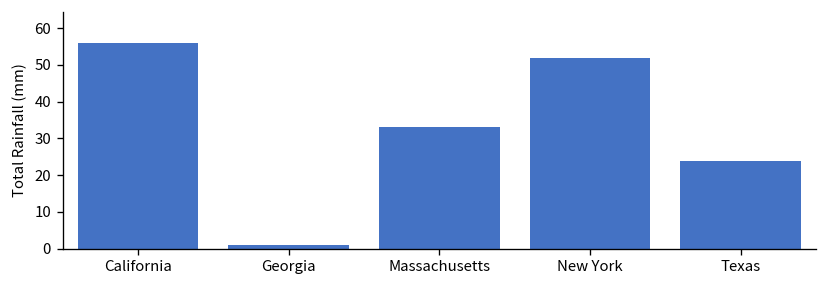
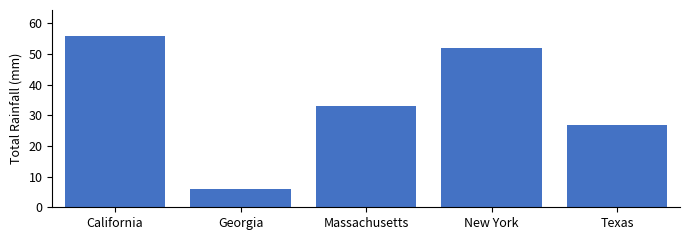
Georgia: 1 -> 6
Texas: 24 -> 27
